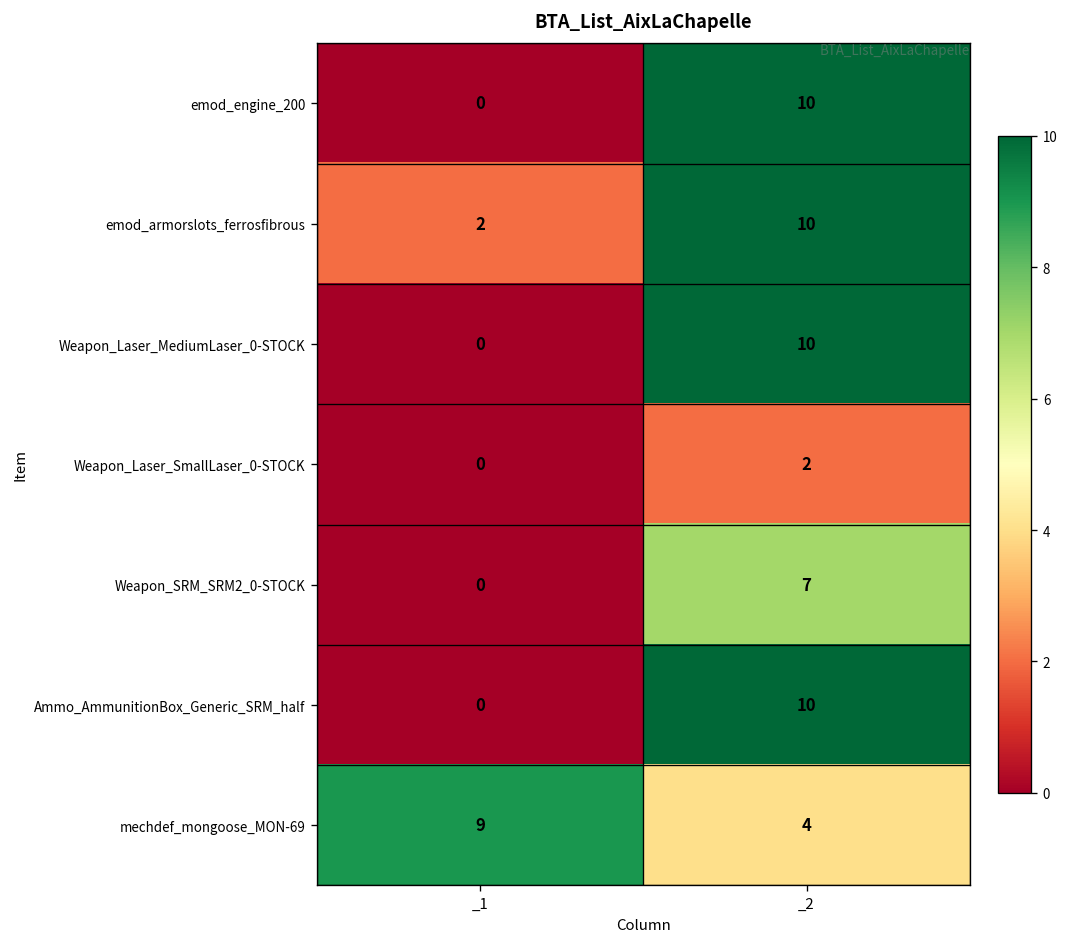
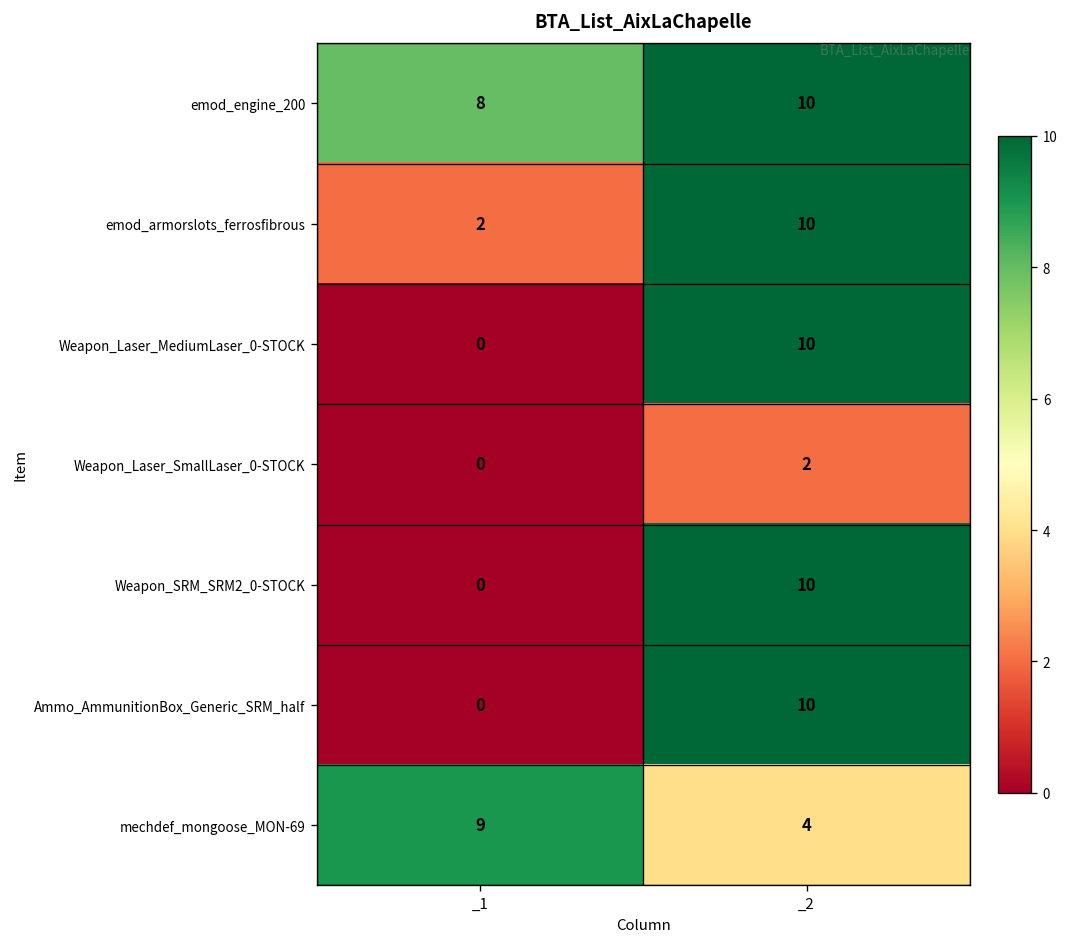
emod_engine_200, _1: 0 -> 8
Weapon_SRM_SRM2_0-STOCK, _2: 7 -> 10
